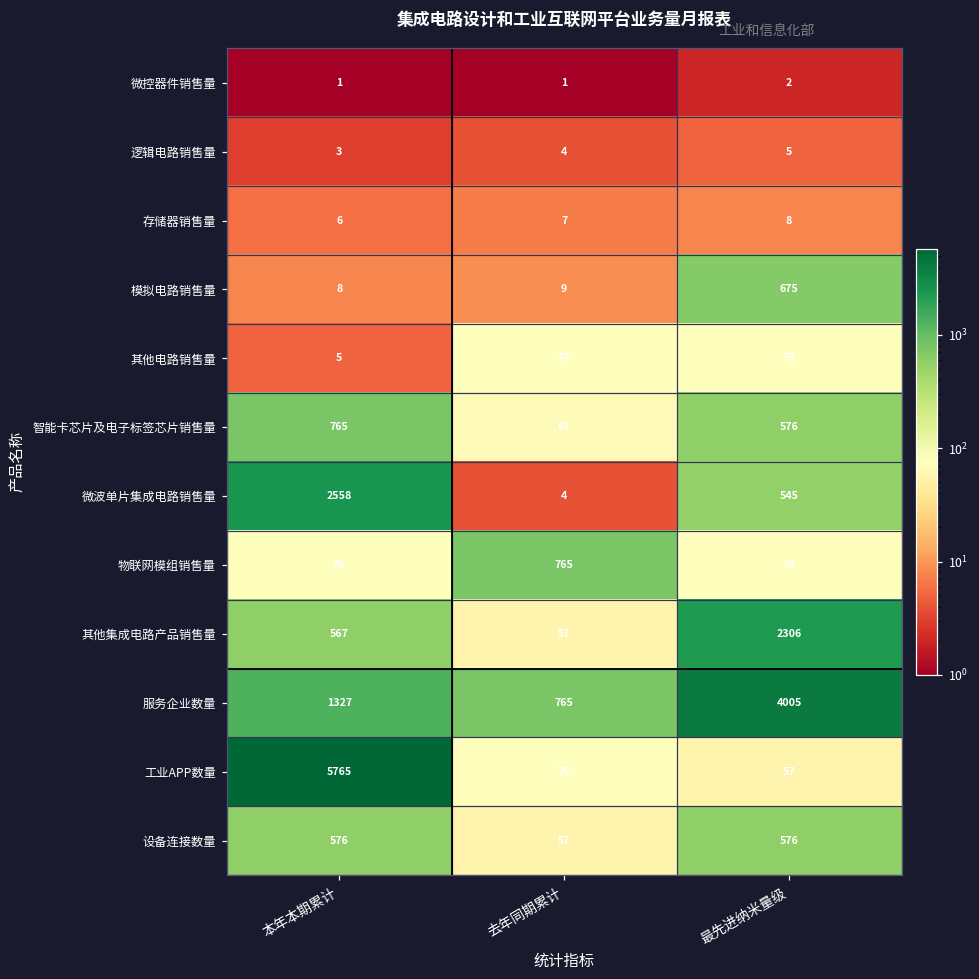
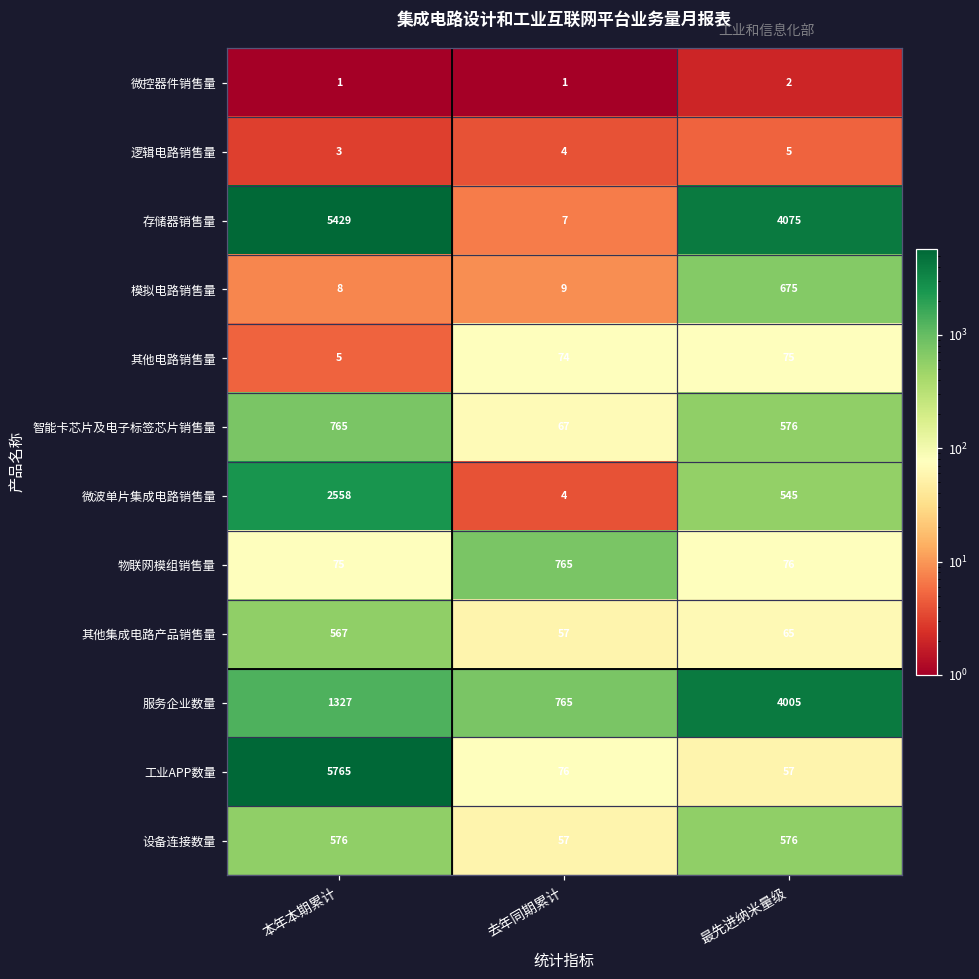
存储器销售量, 本年本期累计: 6 -> 5429
存储器销售量, 最先进纳米量级: 8 -> 4075
其他集成电路产品销售量, 最先进纳米量级: 2306 -> 65
